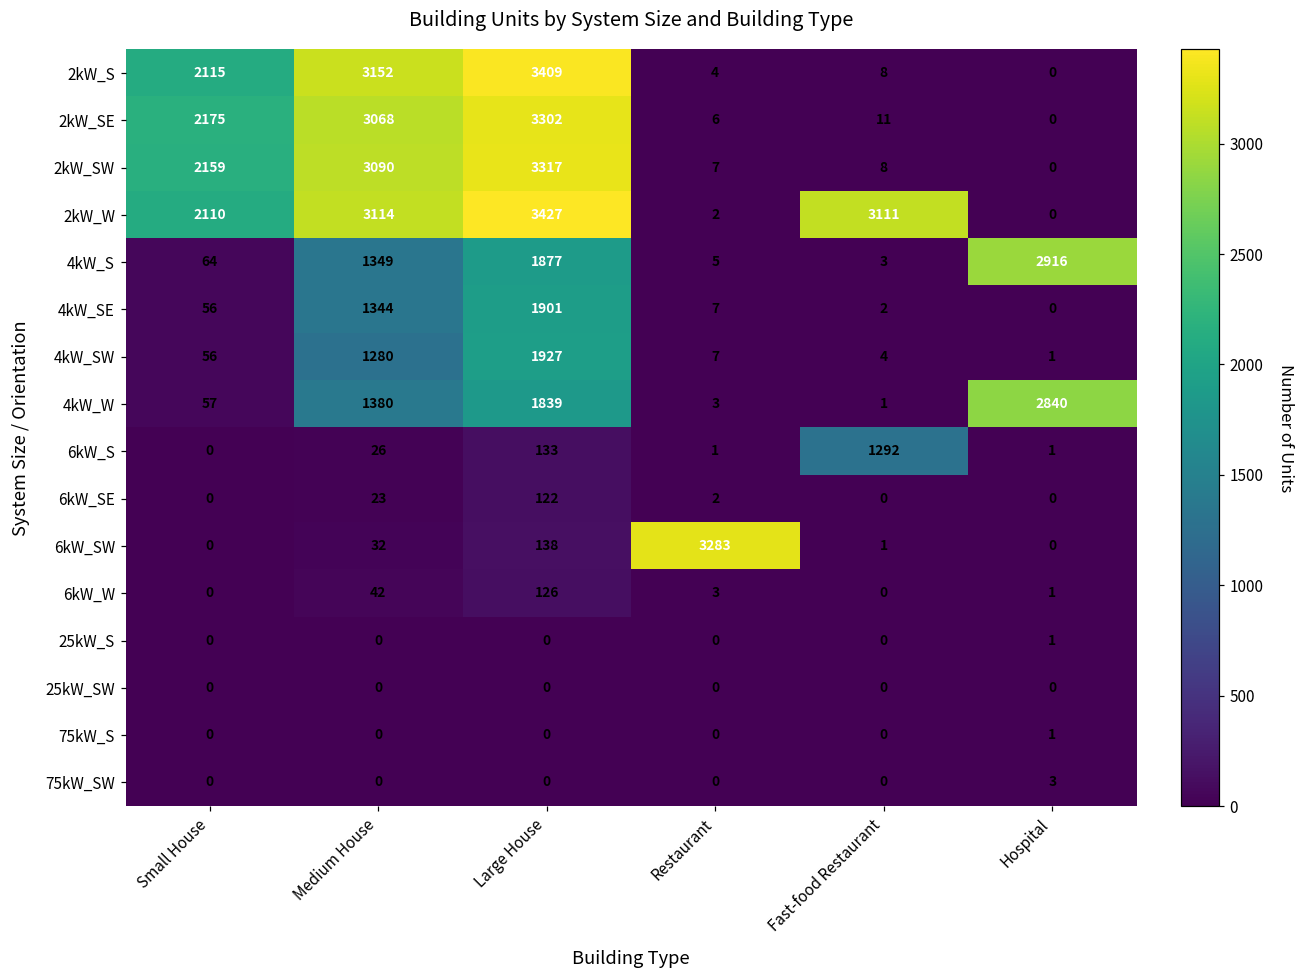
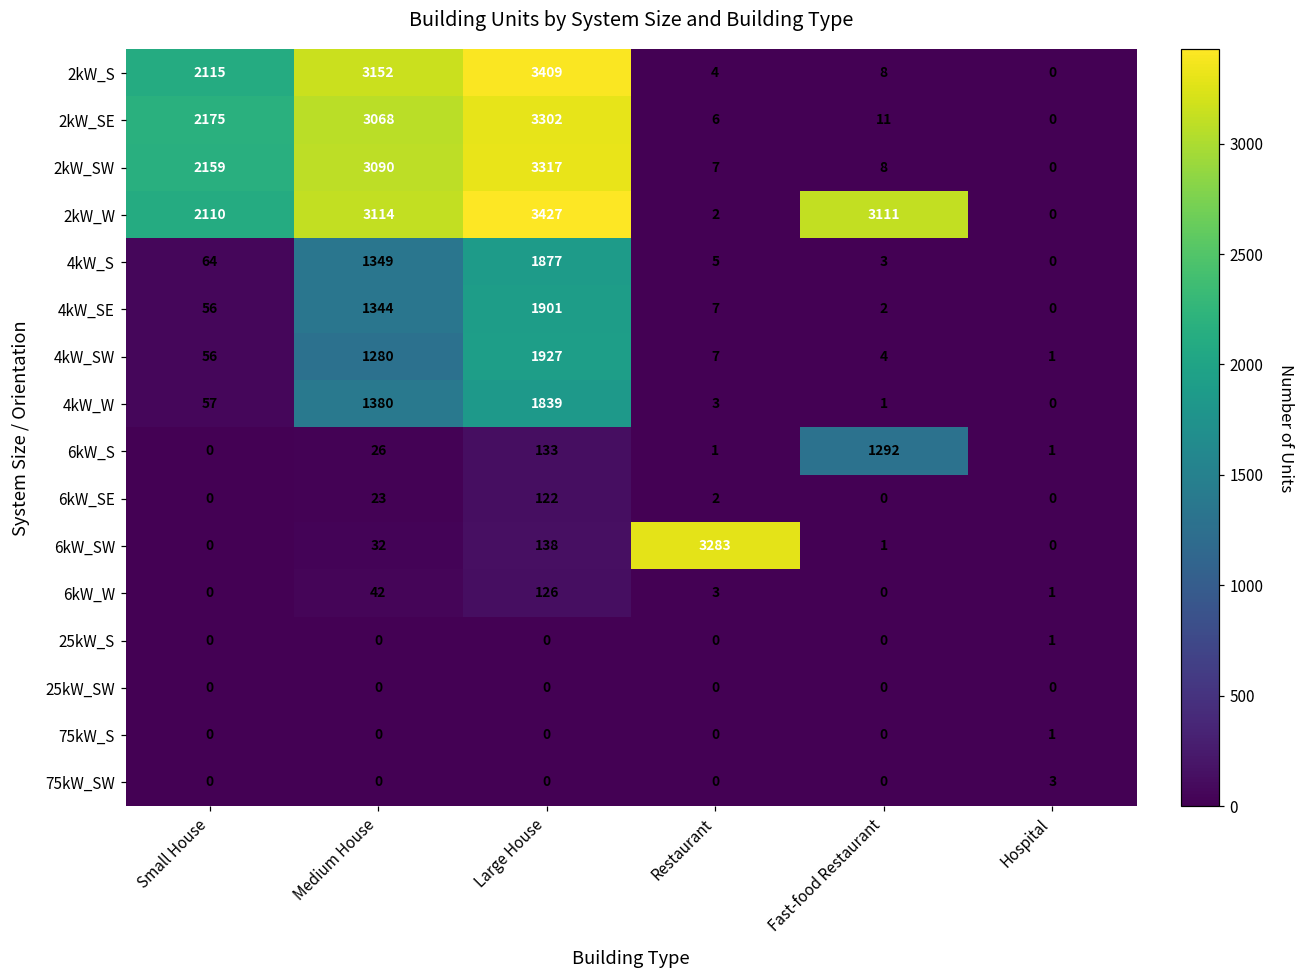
4kW_S, Hospital: 2916 -> 0
4kW_W, Hospital: 2840 -> 0
